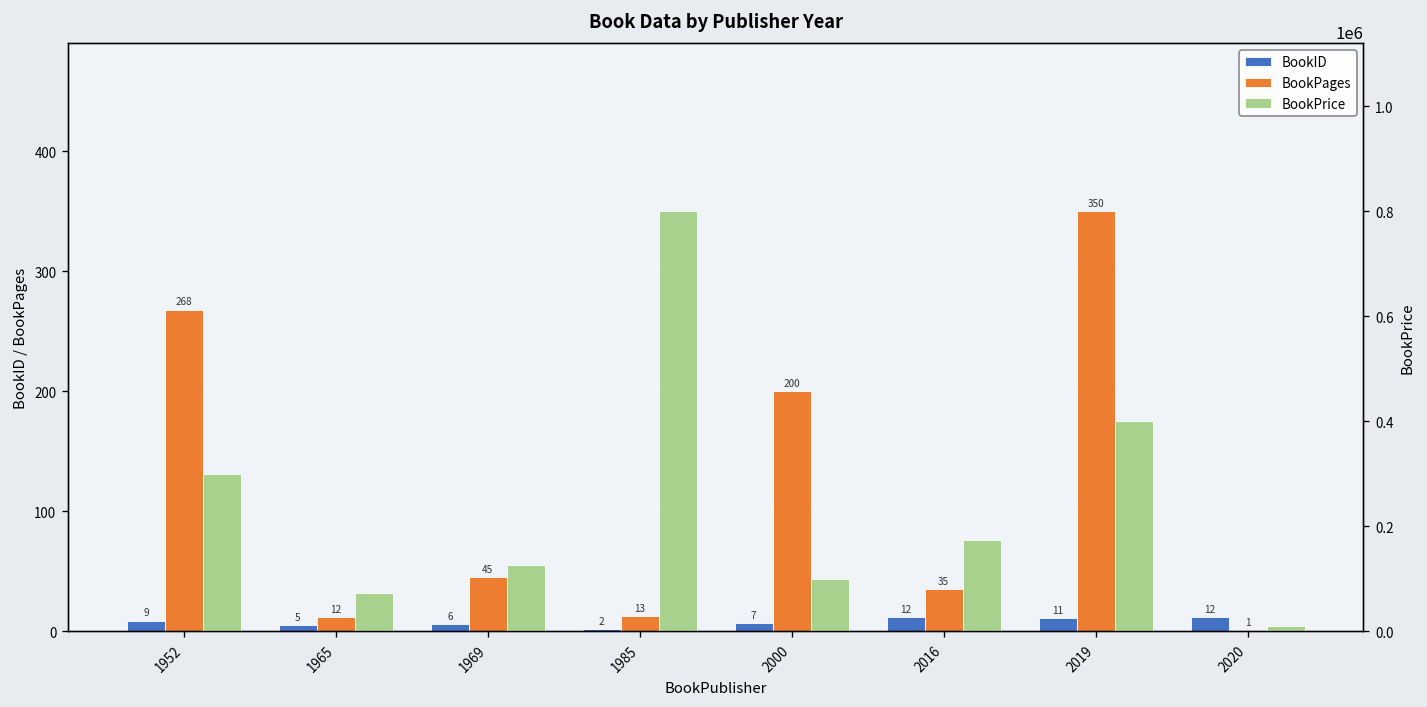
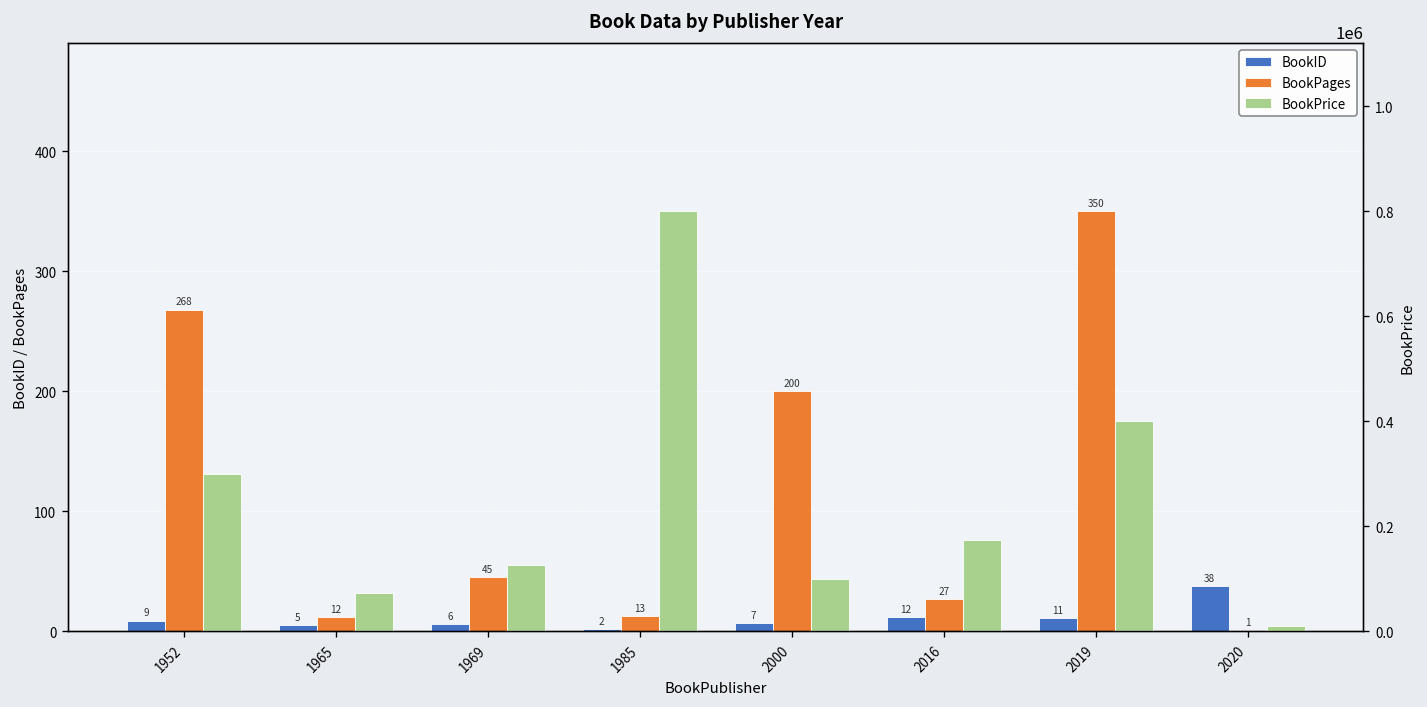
BookPages, 2016: 35 -> 27
BookID, 2020: 12 -> 38
